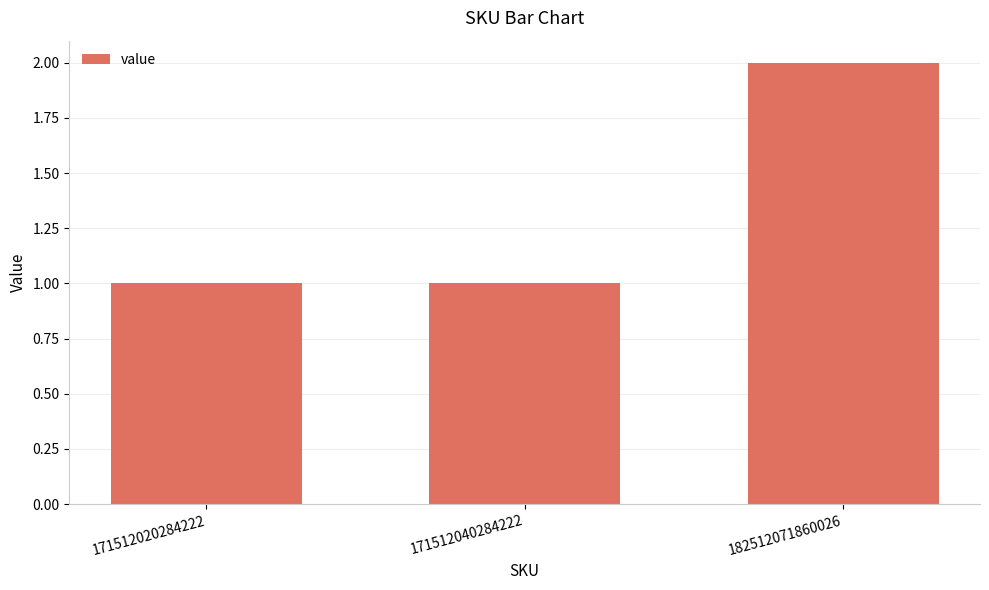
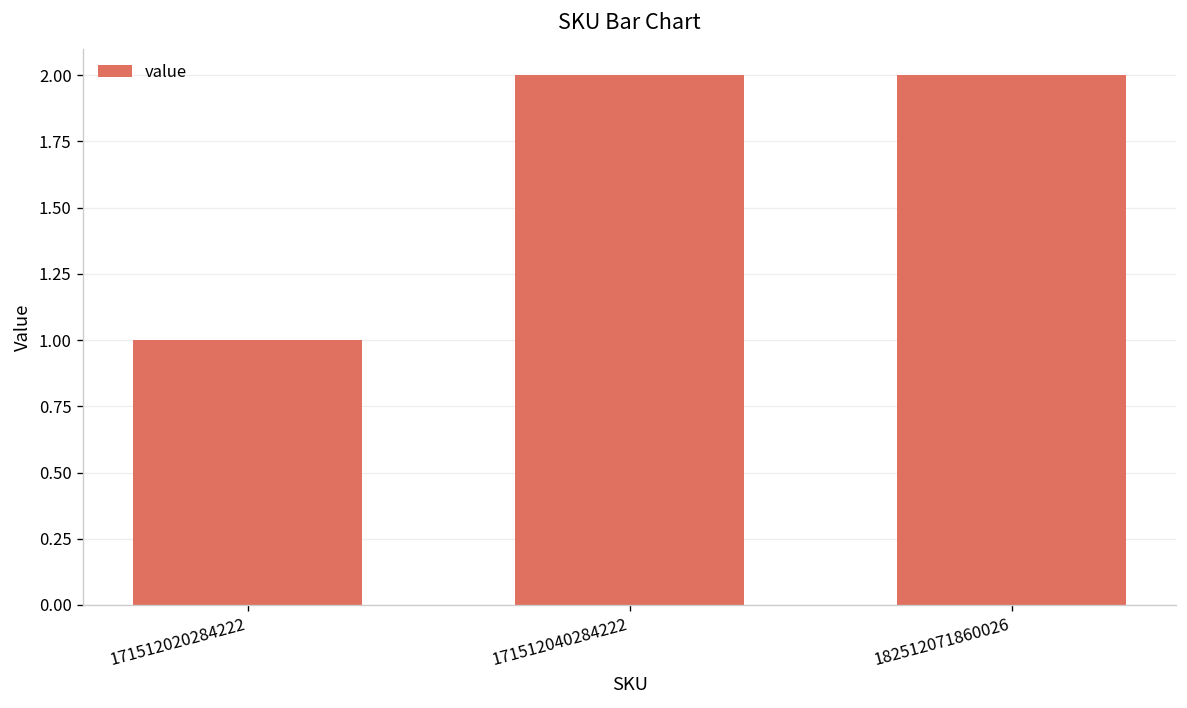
171512040284222: 1 -> 2
